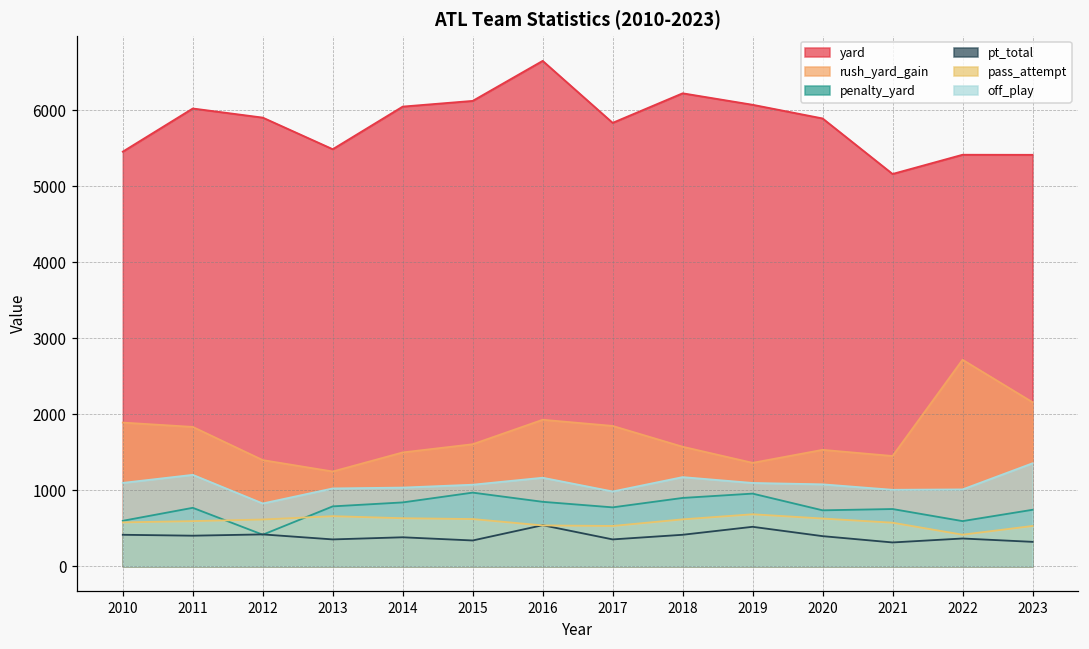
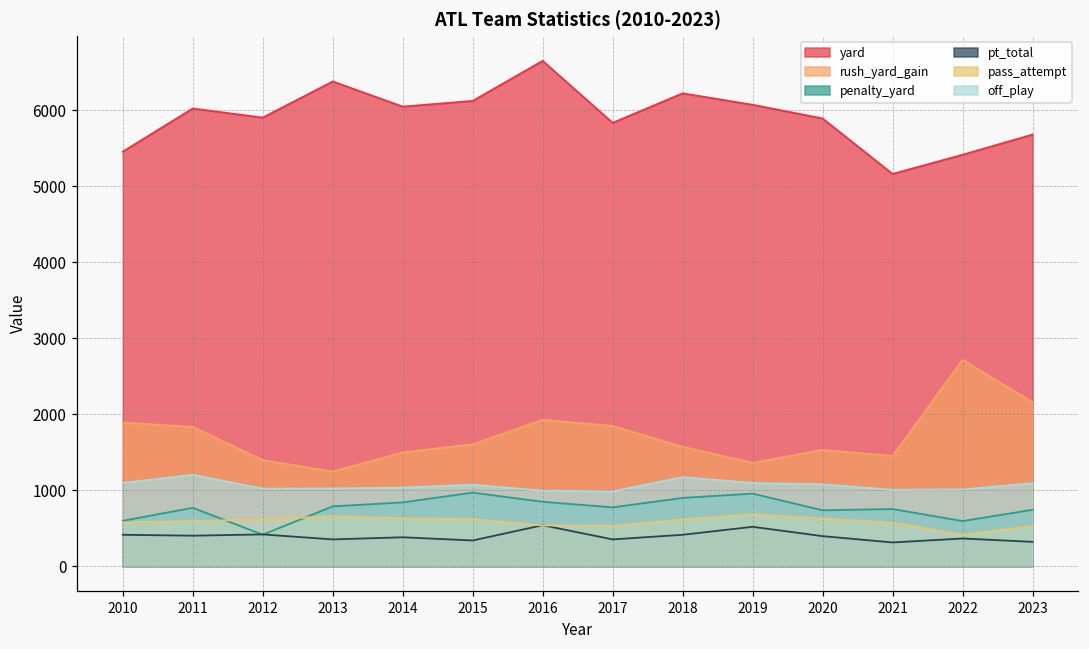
off_play, 2012: 800 -> 1000
yard, 2013: 5500 -> 6400
off_play, 2016: 1200 -> 1000
yard, 2023: 5400 -> 5700
off_play, 2023: 1400 -> 1100
